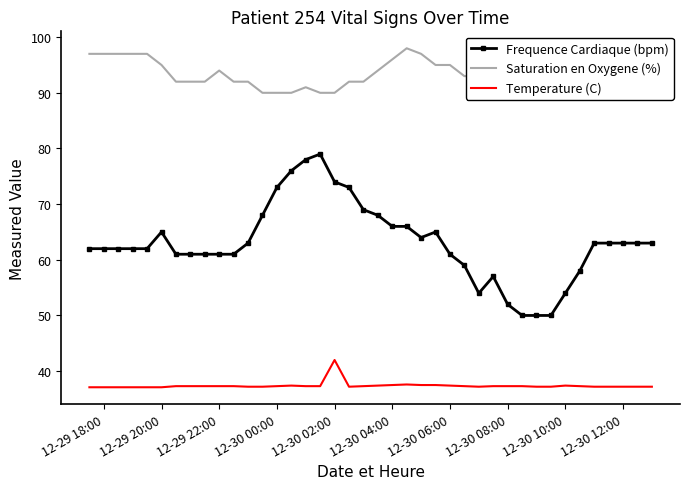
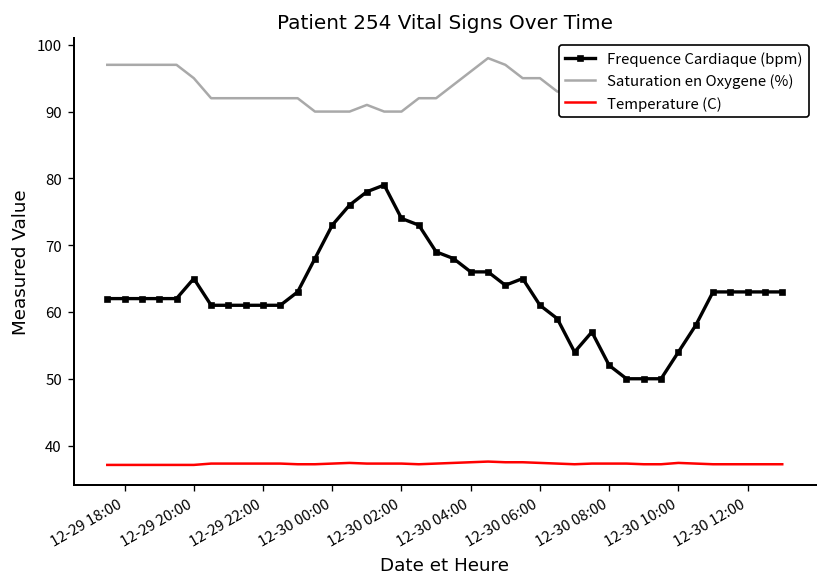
Saturation en Oxygene (%), 12-29 22:00: 94 -> 92
Temperature (C), 12-30 02:00: 42 -> 37
